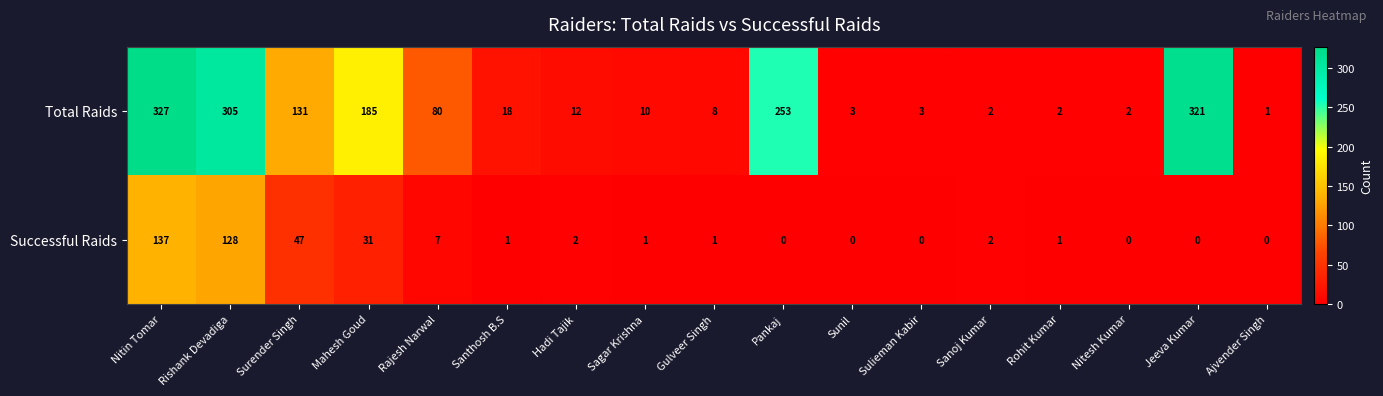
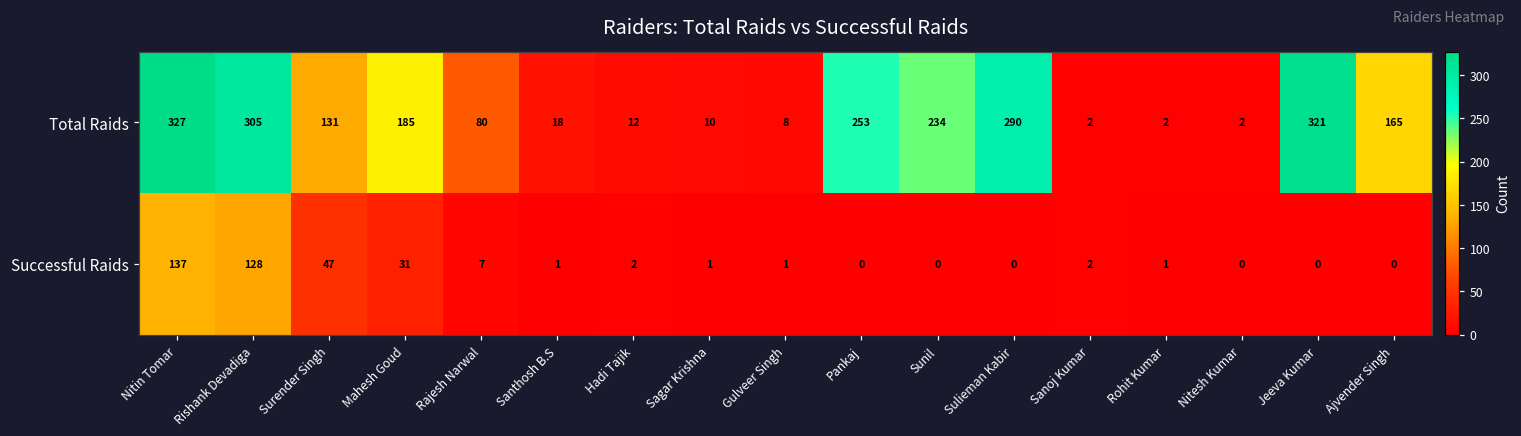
Total Raids, Sunil: 3 -> 234
Total Raids, Sulieman Kabir: 3 -> 290
Total Raids, Ajvender Singh: 1 -> 165
